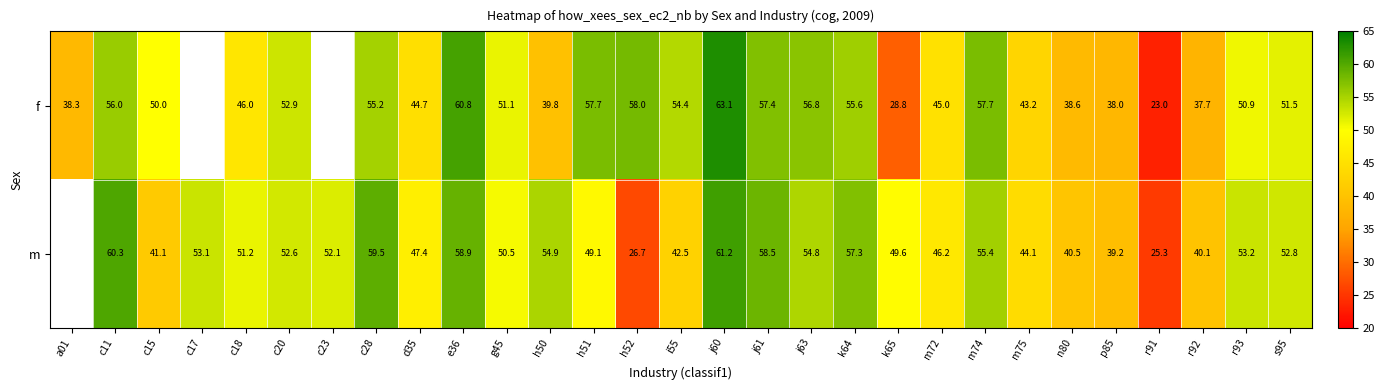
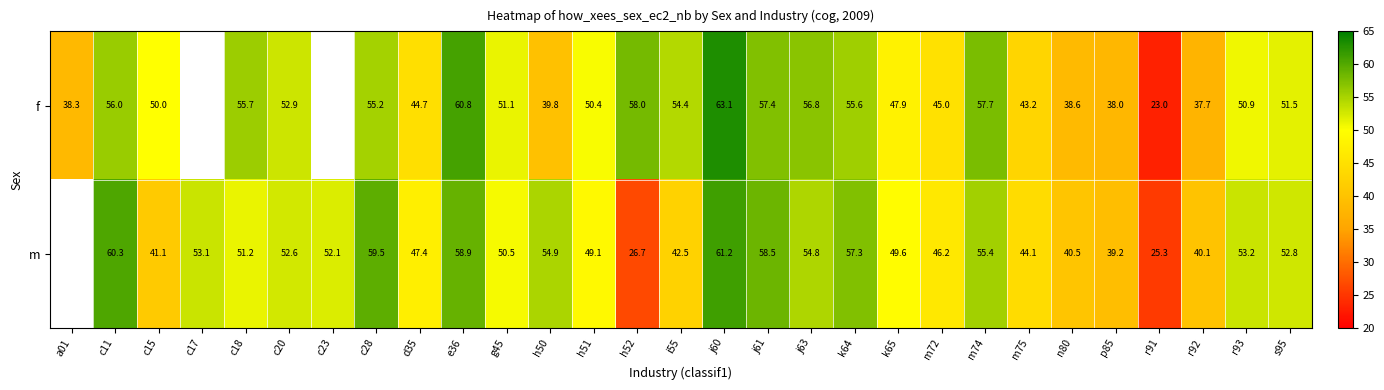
f, c18: 46.0 -> 55.7
f, h51: 57.7 -> 50.4
f, k65: 28.8 -> 47.9
